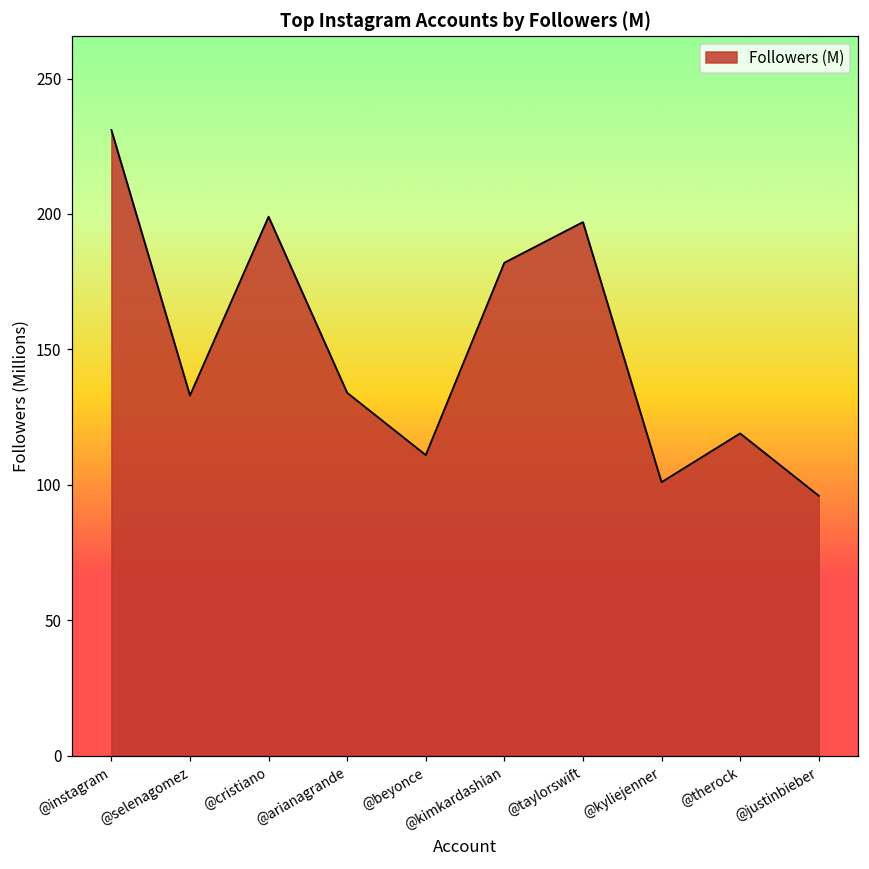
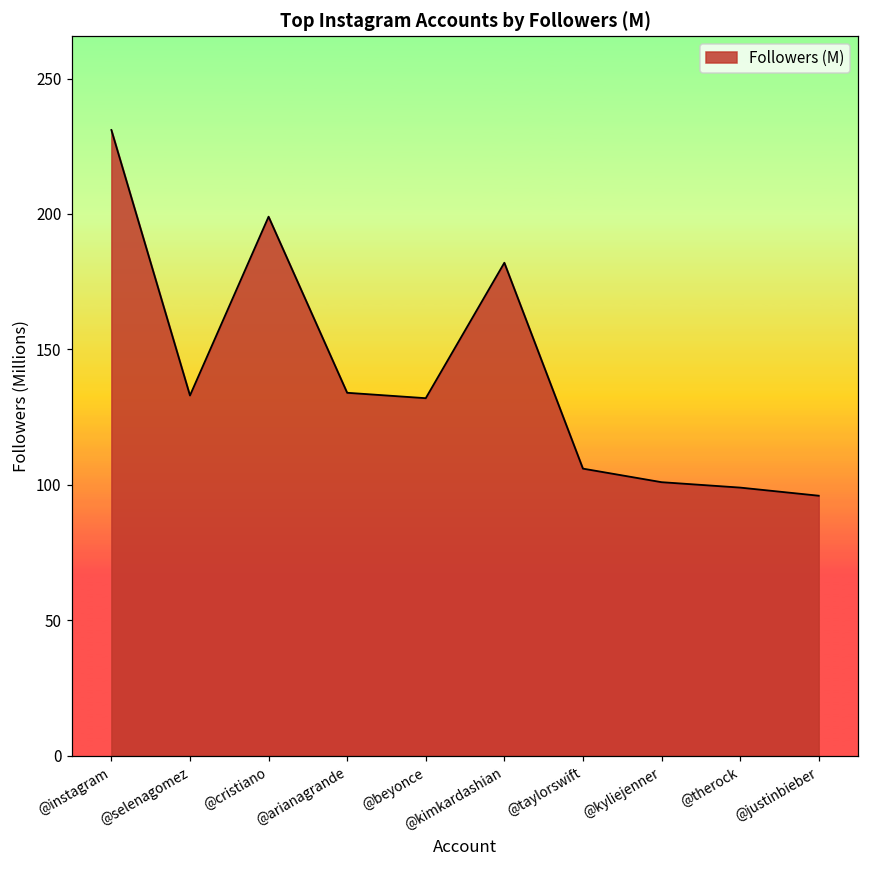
@beyonce: 111 -> 132
@taylorswift: 197 -> 106
@therock: 119 -> 99
